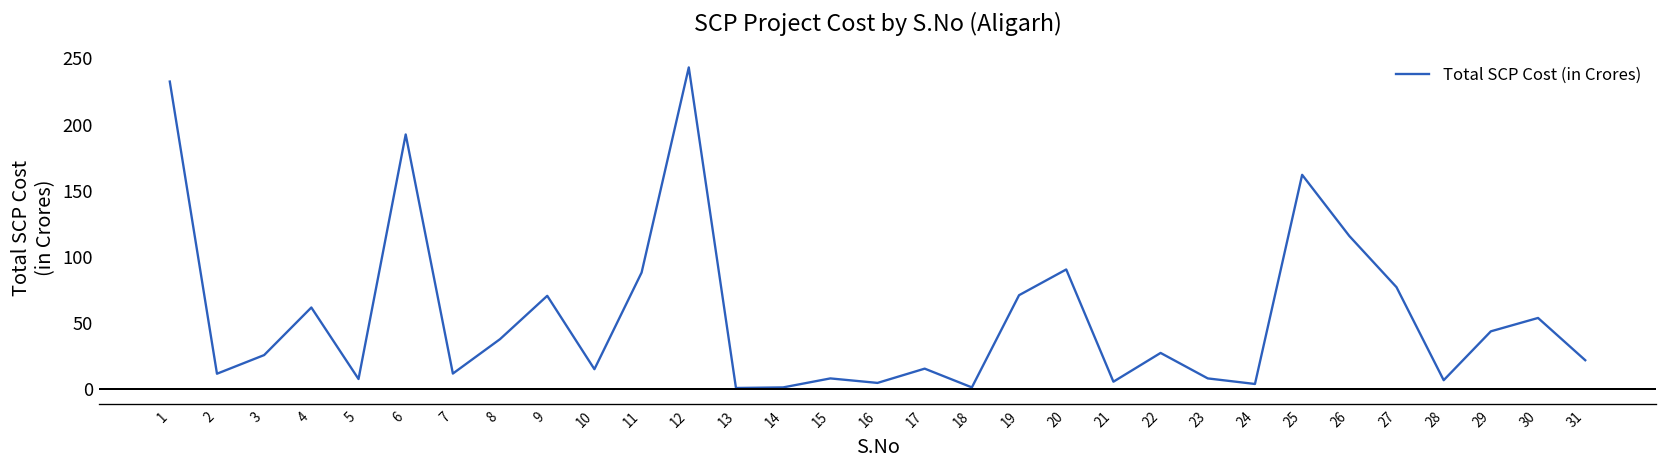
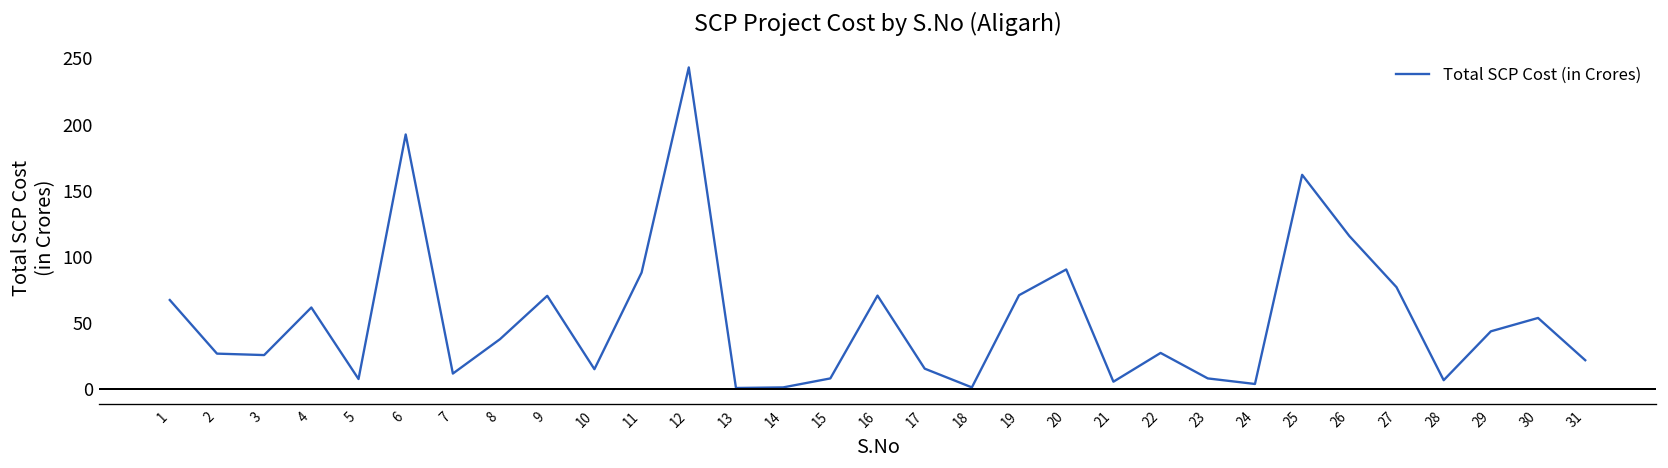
1: 233 -> 67
2: 11 -> 27
16: 5 -> 71
